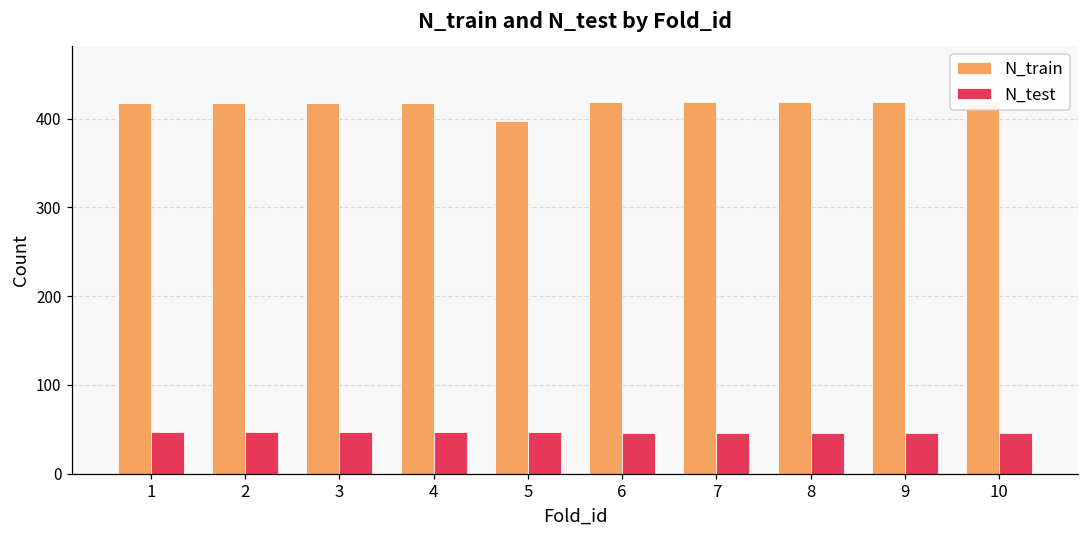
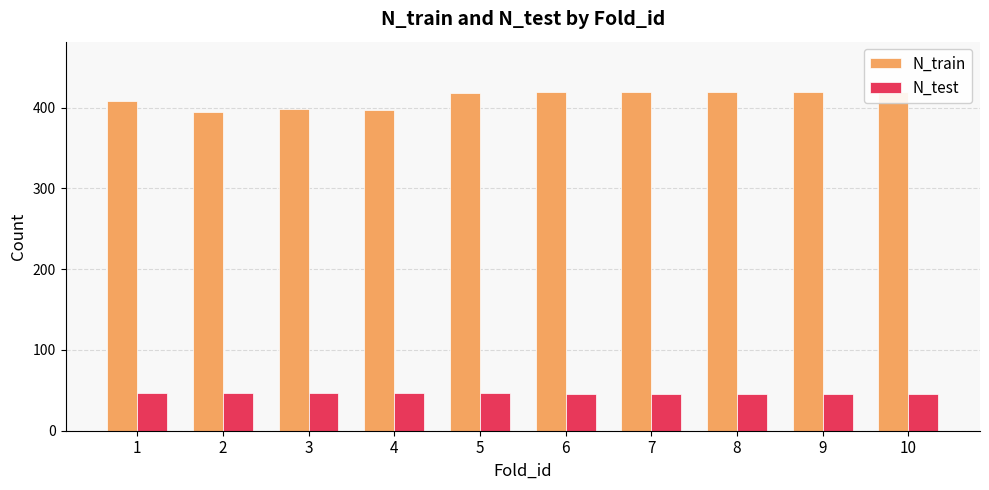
N_train, 1: 420 -> 410
N_train, 2: 420 -> 400
N_train, 3: 420 -> 400
N_train, 4: 420 -> 400
N_train, 5: 400 -> 420
